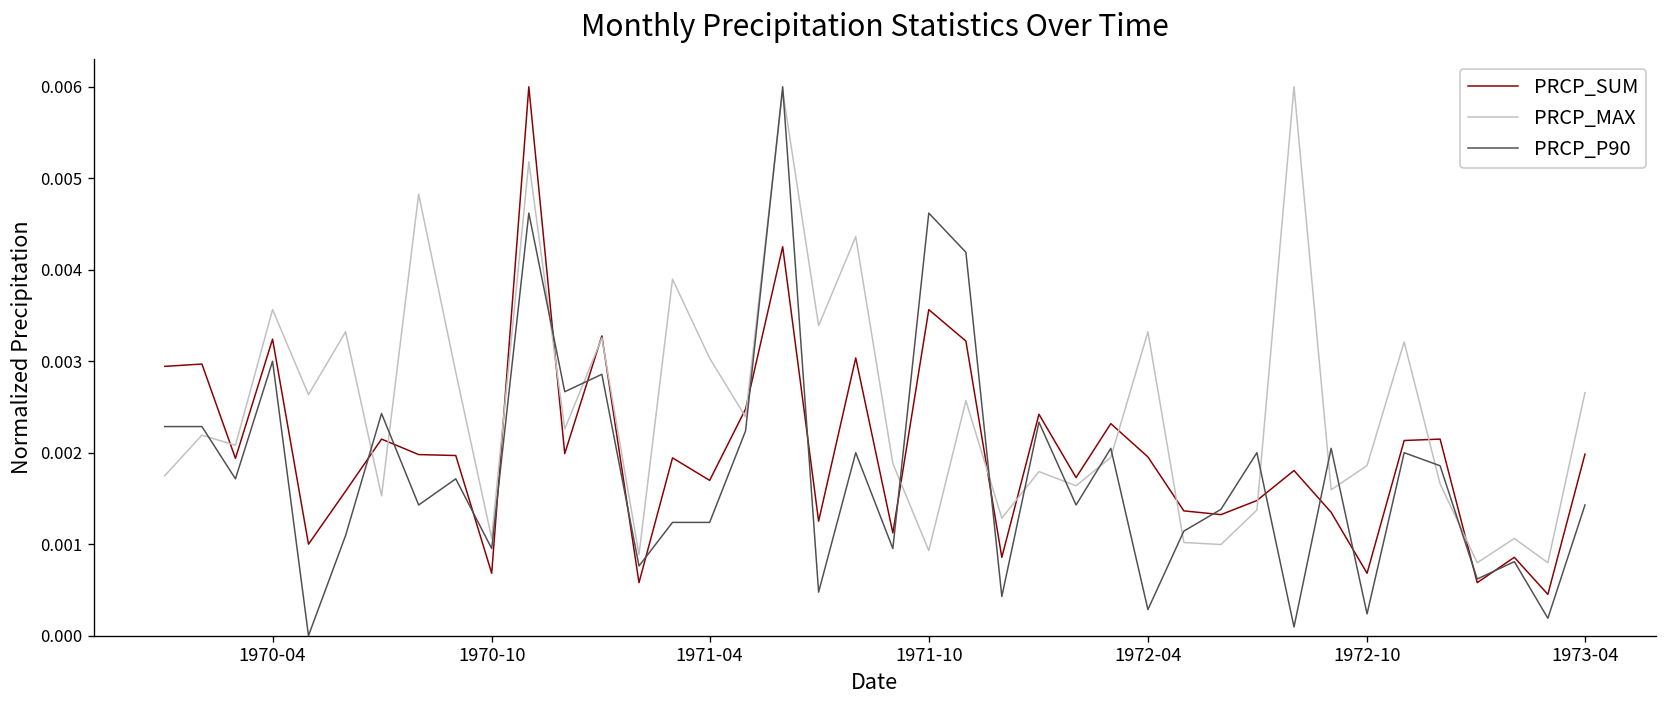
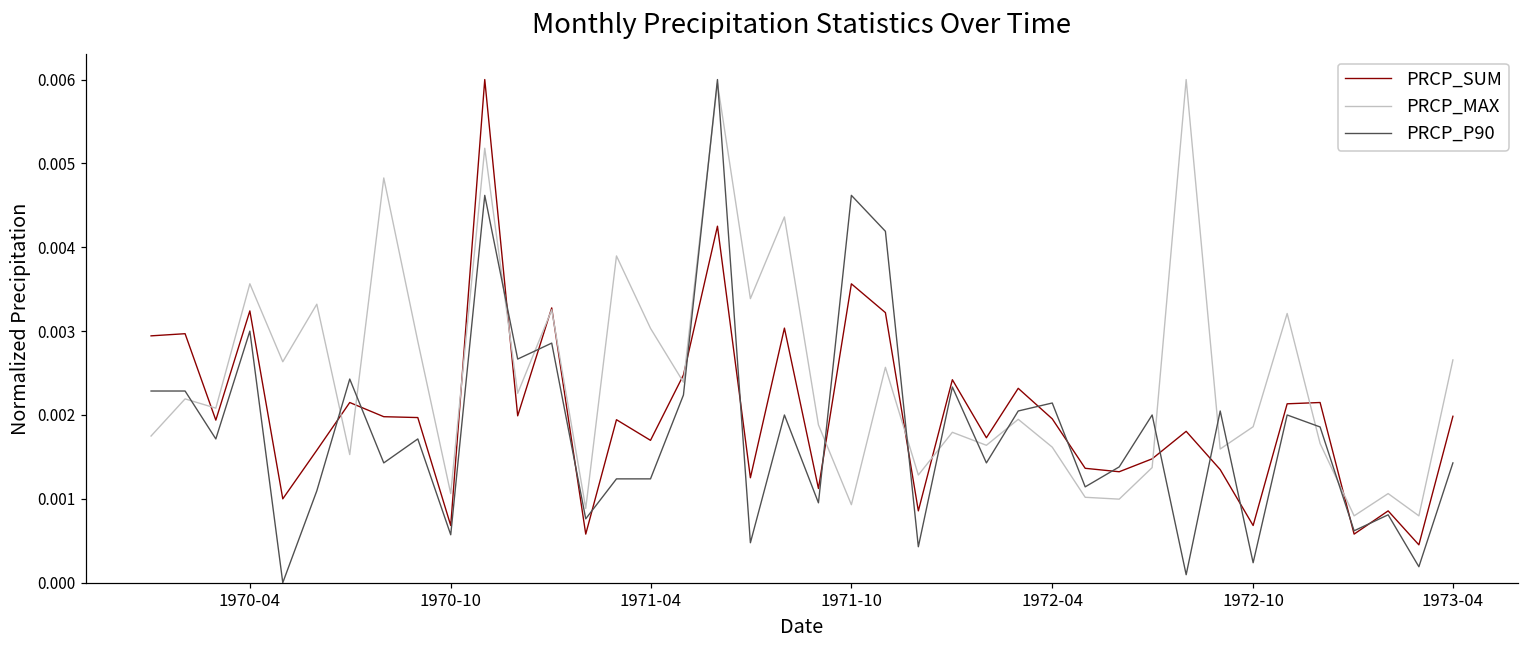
PRCP_P90, 1970-10: 0.0010 -> 0.0006
PRCP_MAX, 1972-04: 0.0033 -> 0.0016
PRCP_P90, 1972-04: 0.0003 -> 0.0021
